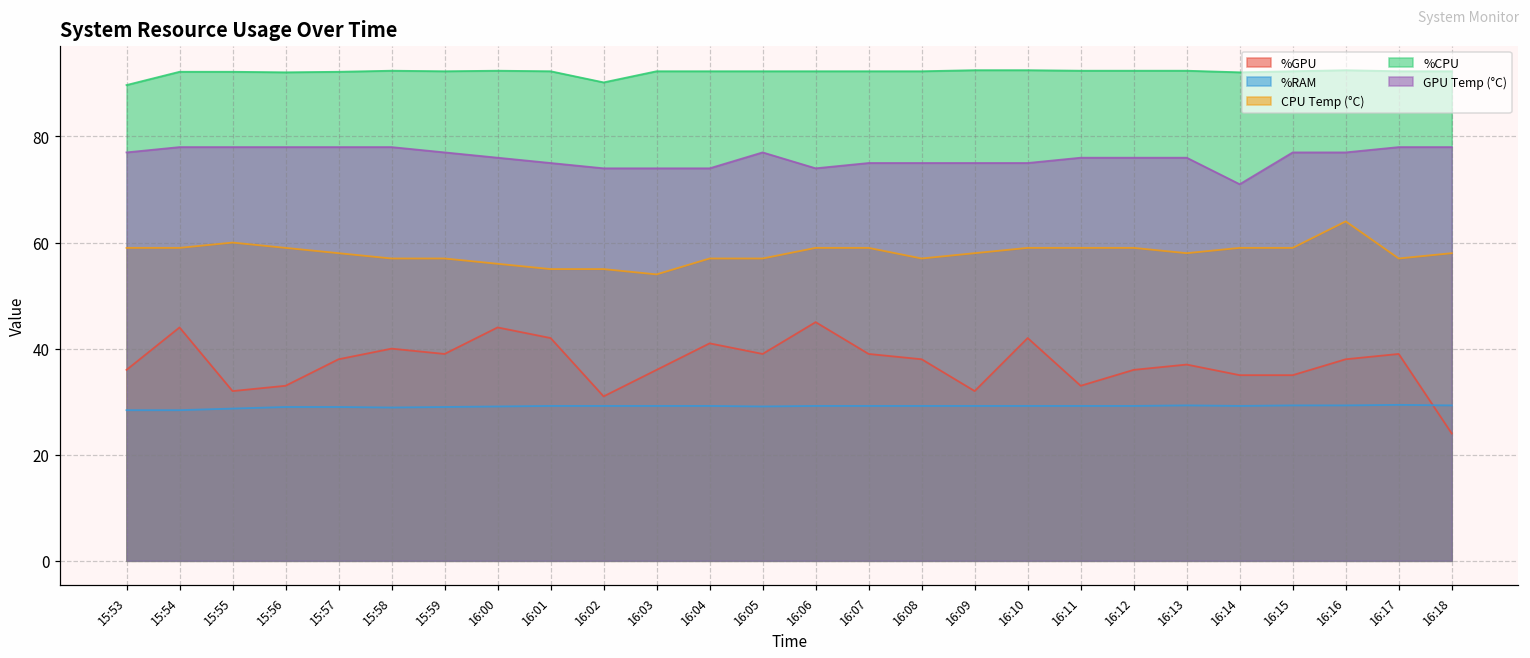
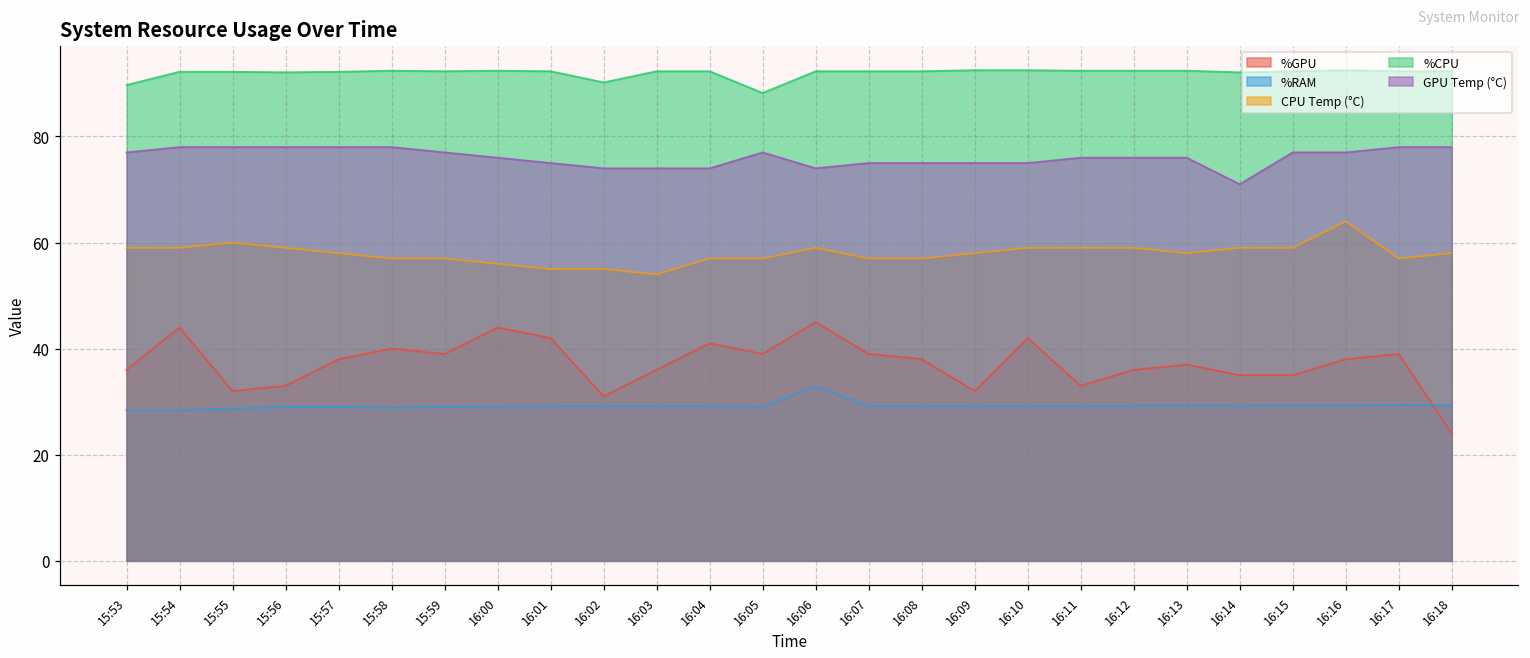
%CPU, 16:05: 92 -> 88
%RAM, 16:06: 29 -> 33
CPU Temp (°C), 16:07: 59 -> 57
